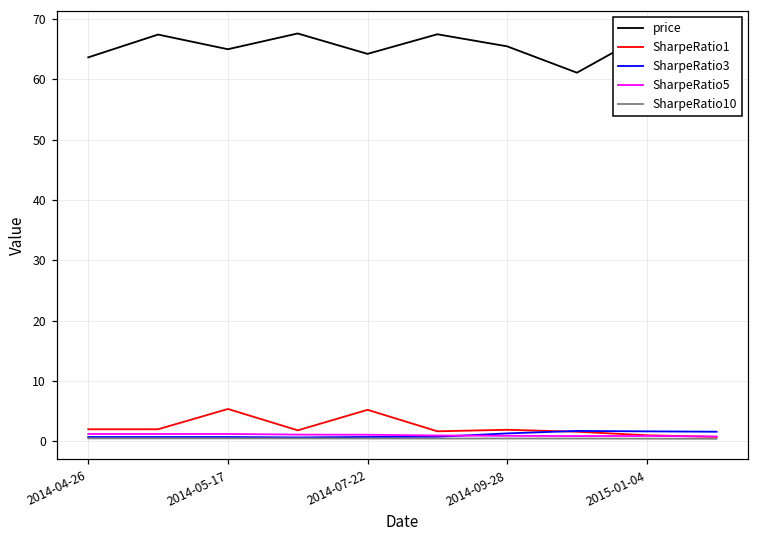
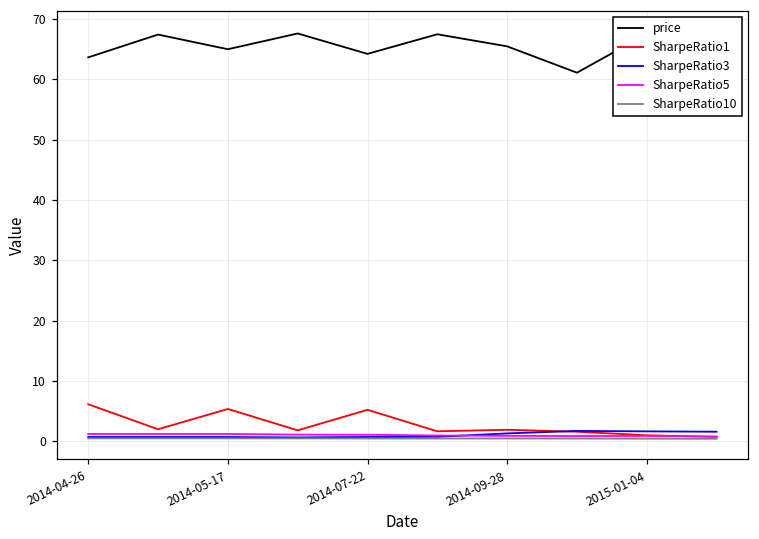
SharpeRatio1, 2014-04-26: 2 -> 6
